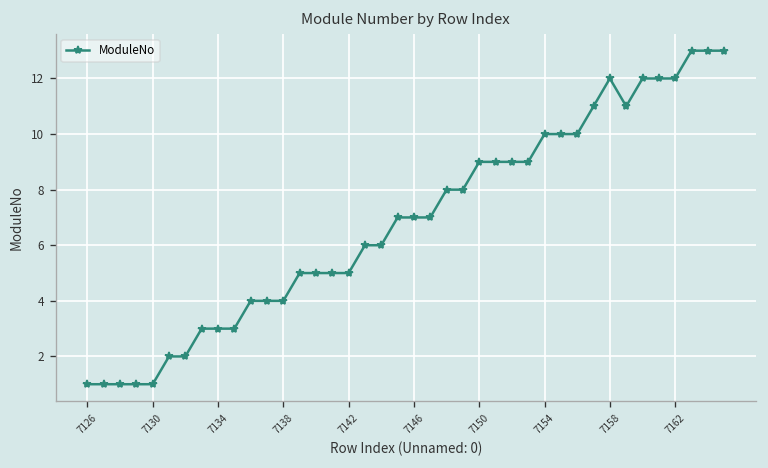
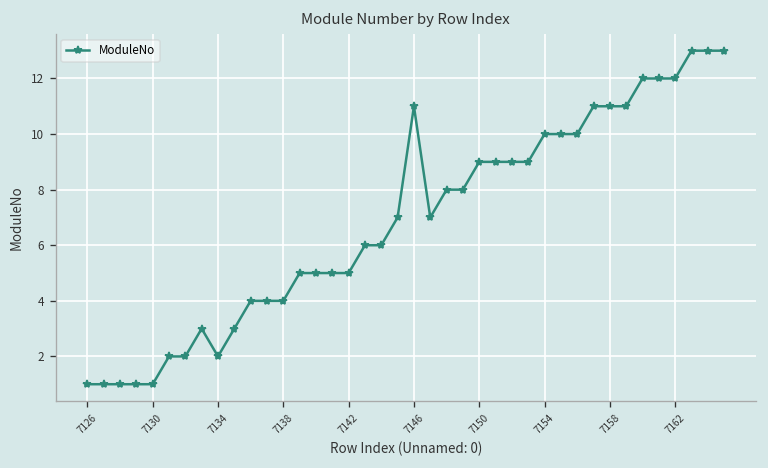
7134: 3 -> 2
7146: 7 -> 11
7158: 12 -> 11
